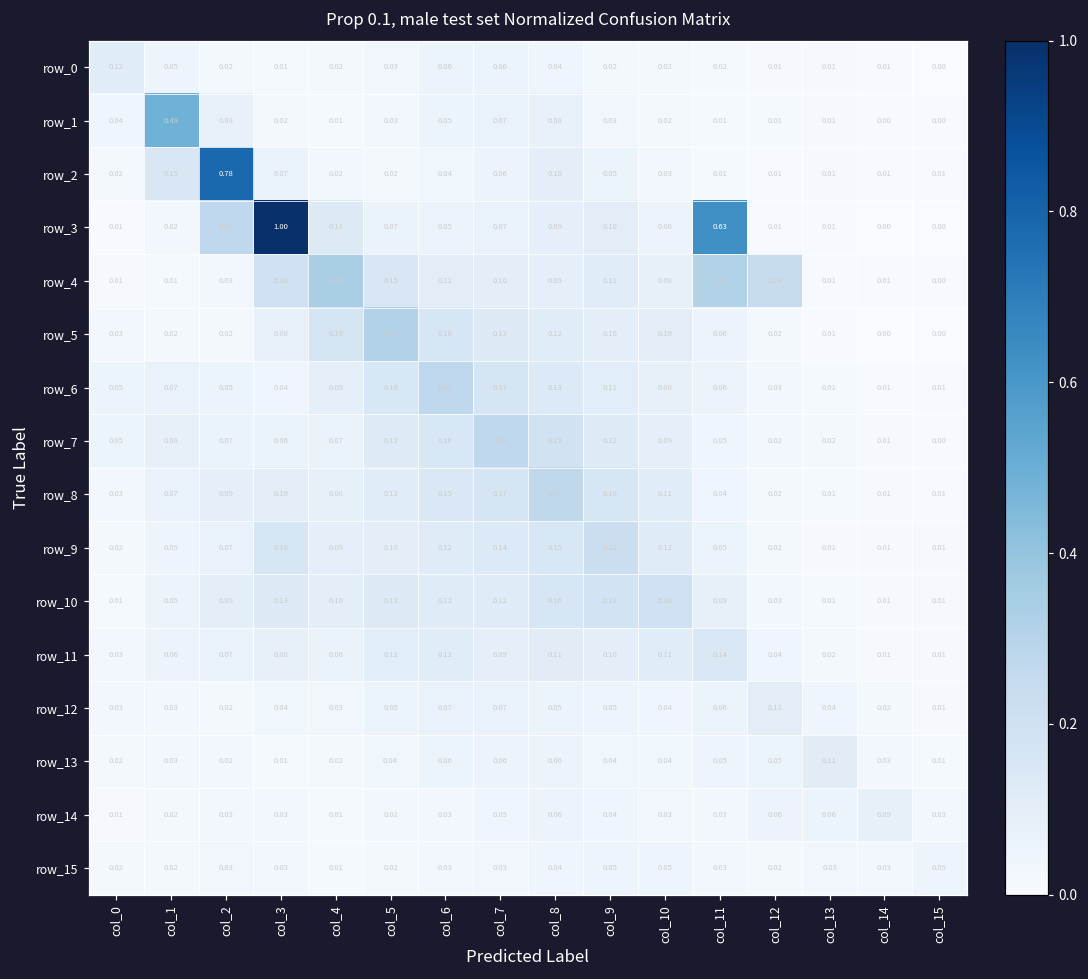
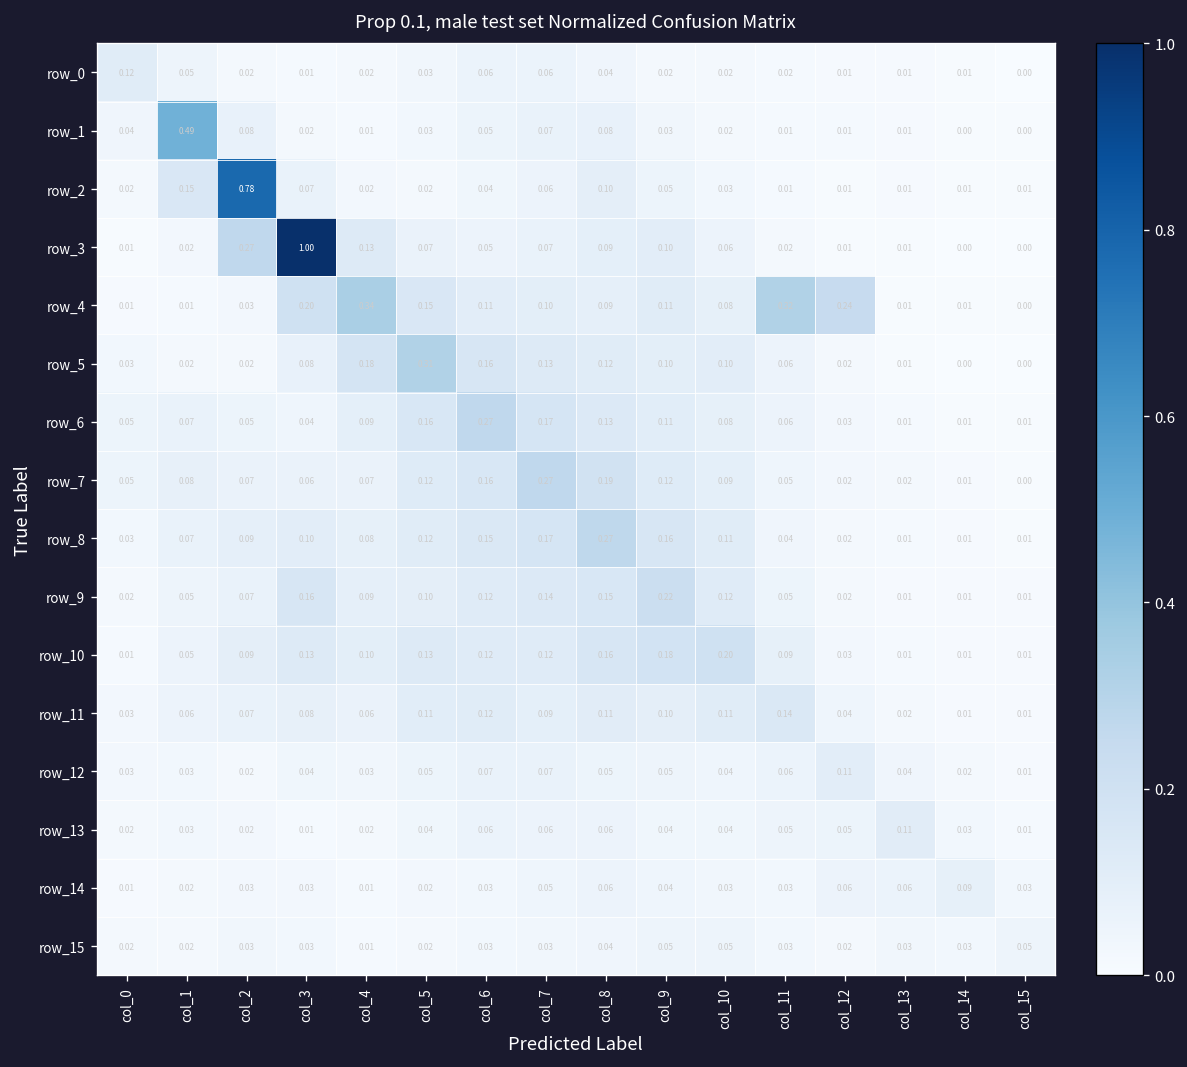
row_3, col_11: 0.63 -> 0.02
